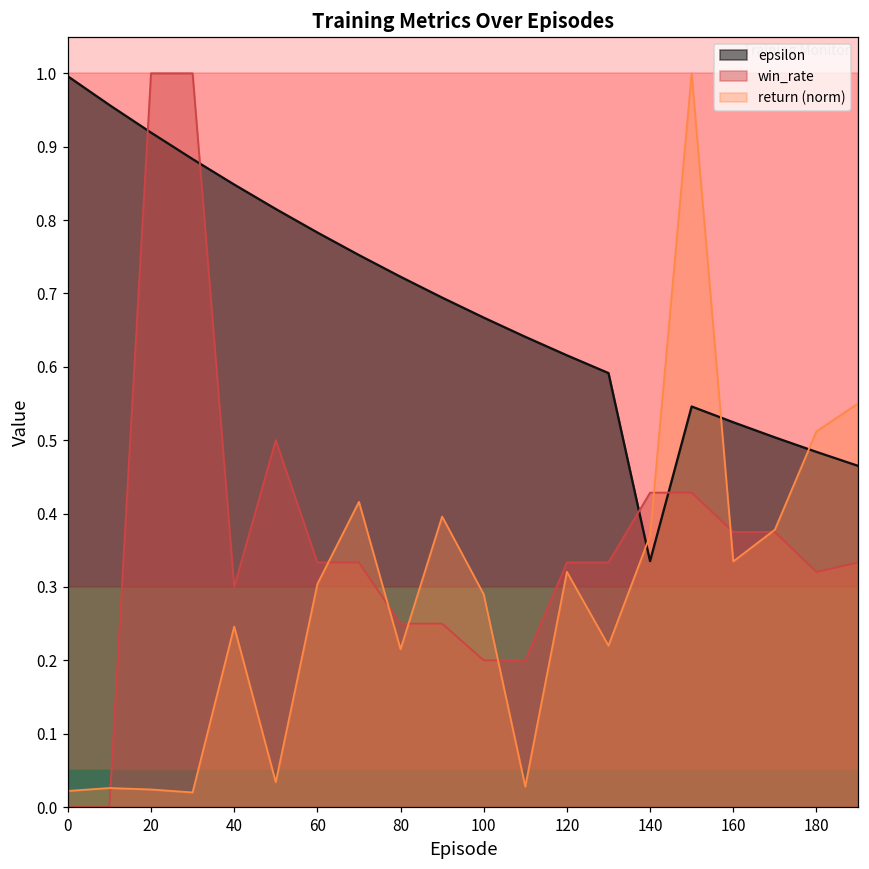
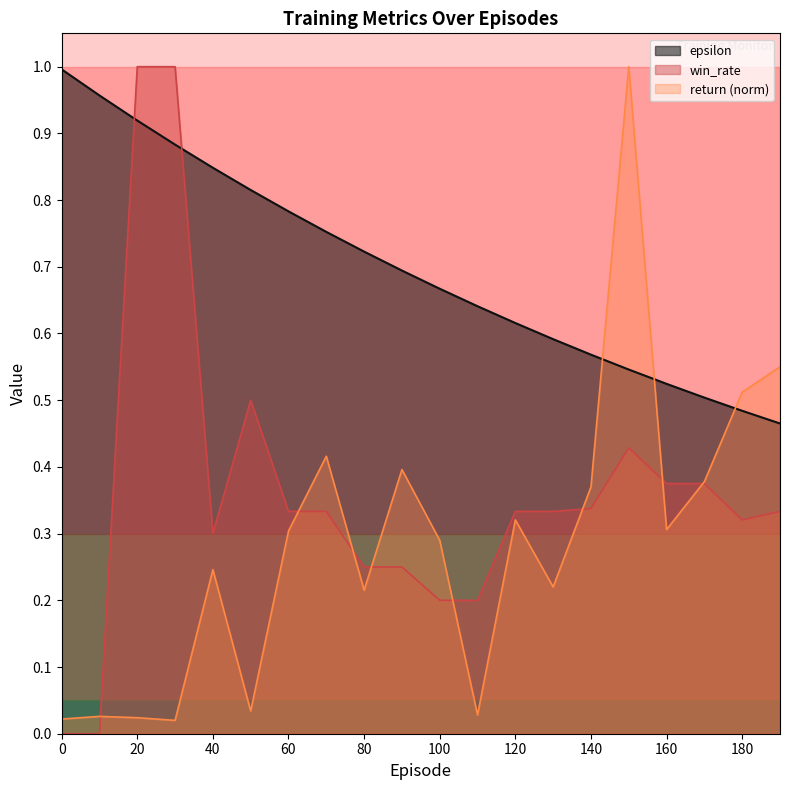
epsilon, 140: 0.34 -> 0.57
win_rate, 140: 0.43 -> 0.34
return (norm), 160: 0.33 -> 0.31
